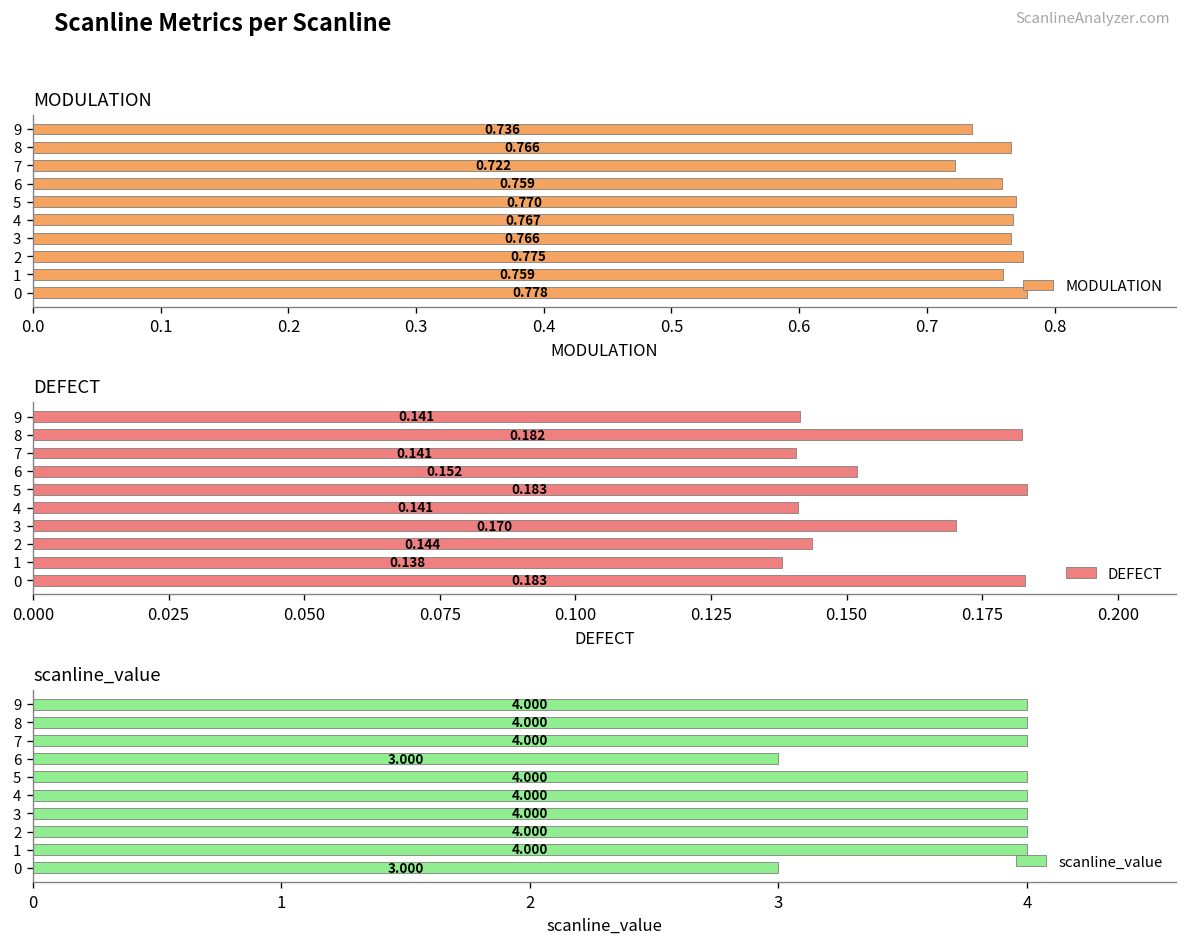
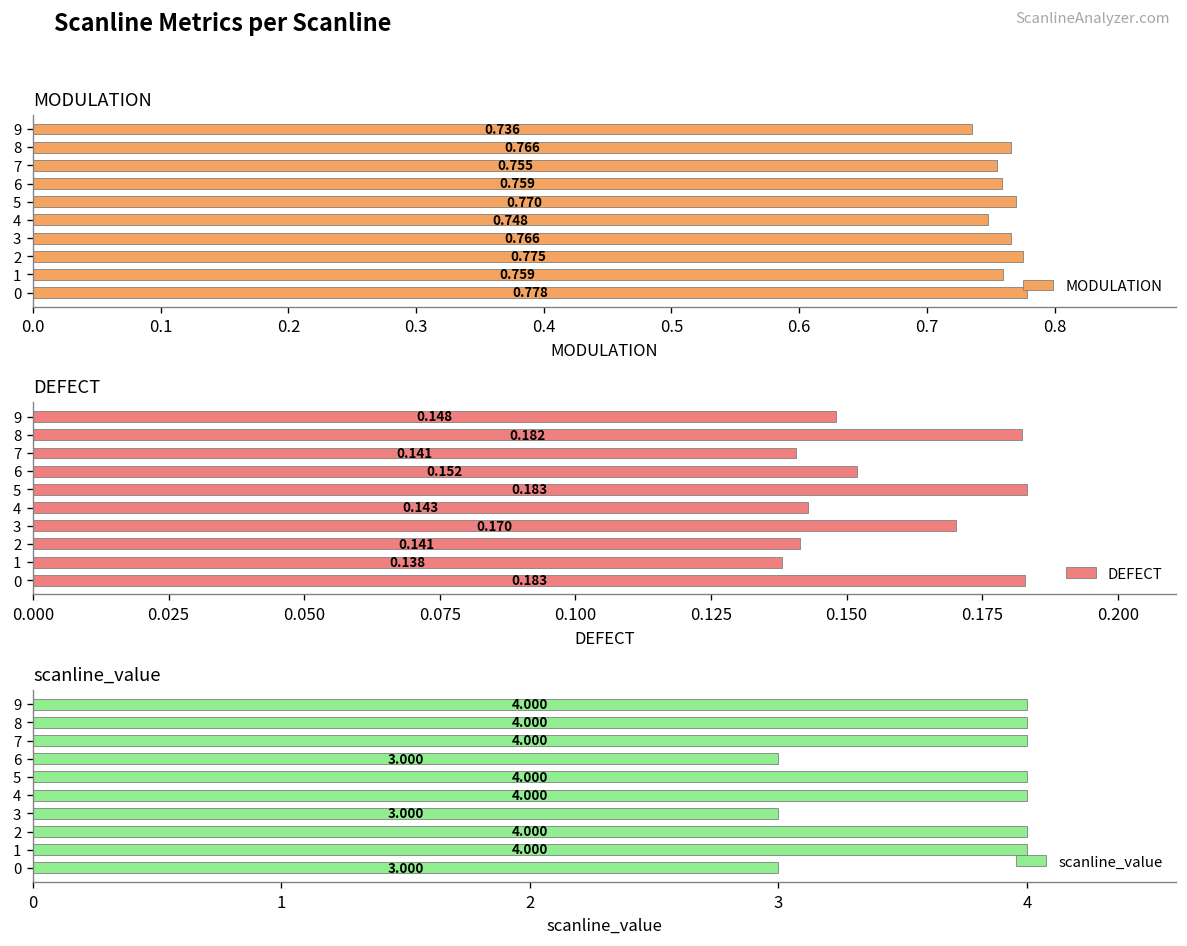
MODULATION, 7: 0.722 -> 0.755
MODULATION, 4: 0.767 -> 0.748
DEFECT, 9: 0.141 -> 0.148
DEFECT, 4: 0.141 -> 0.143
DEFECT, 2: 0.144 -> 0.141
scanline_value, 3: 4.000 -> 3.000
